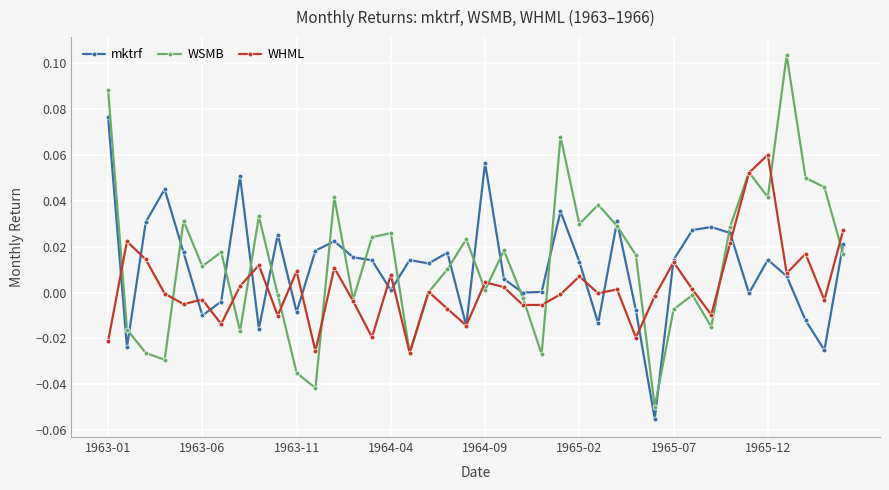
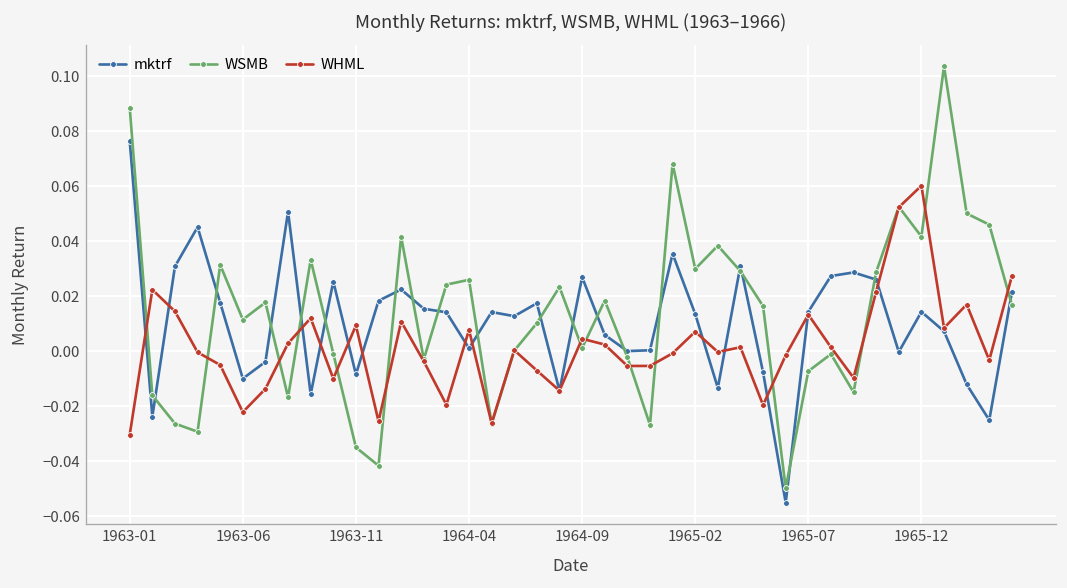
WHML, 1963-01: -0.021 -> -0.030
WHML, 1963-06: -0.003 -> -0.022
mktrf, 1964-09: 0.057 -> 0.027
